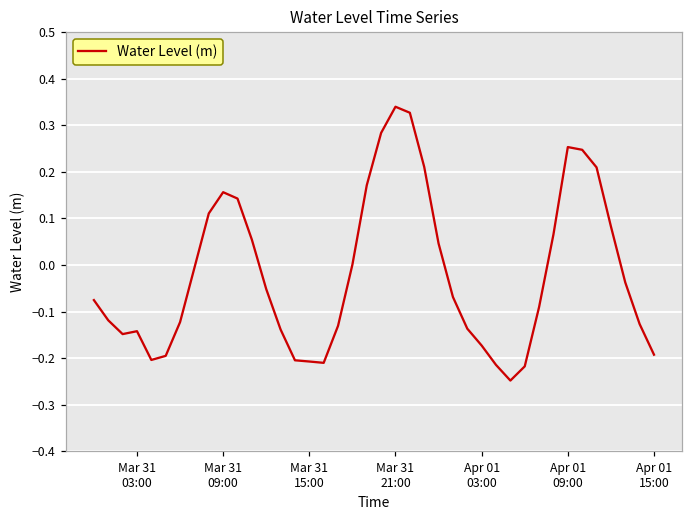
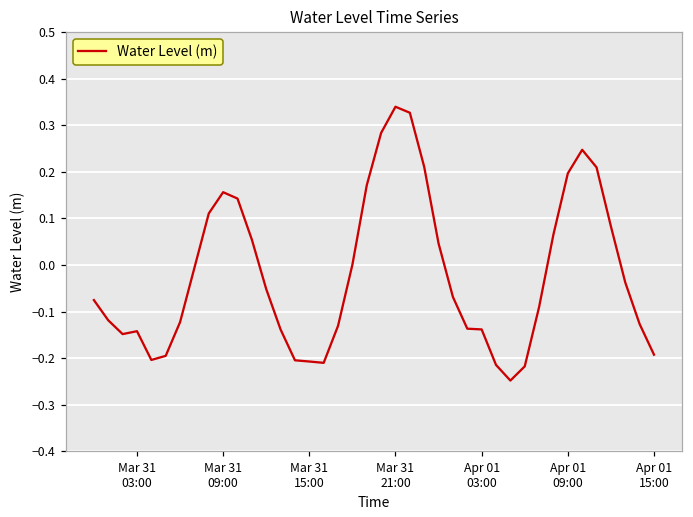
Apr 01 03:00: -0.17 -> -0.14
Apr 01 09:00: 0.25 -> 0.20
